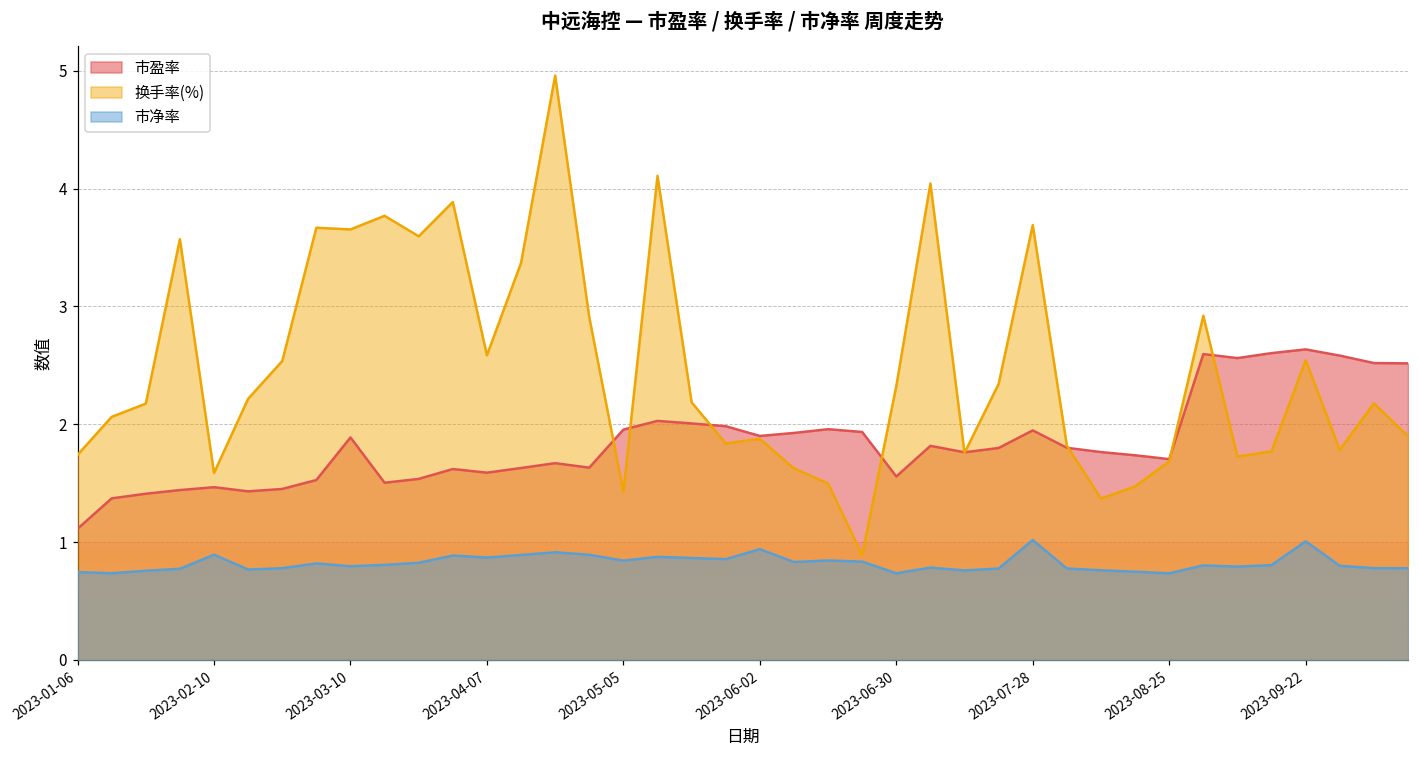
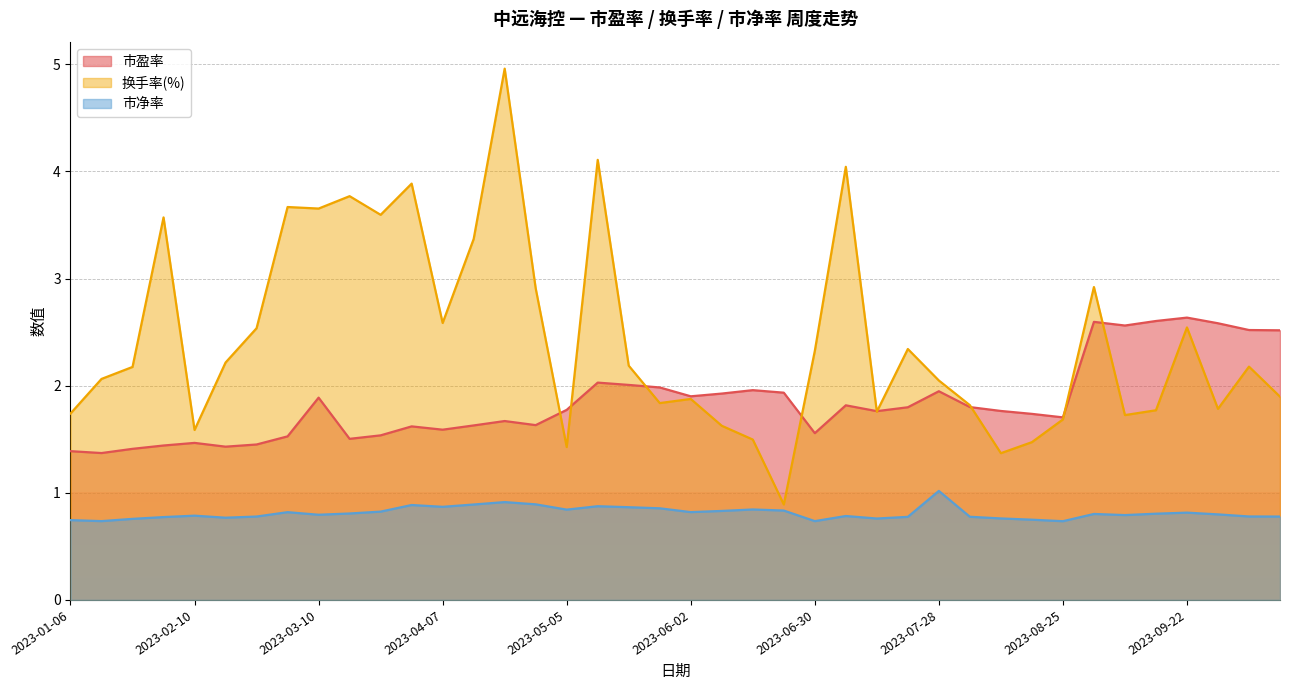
市盈率, 2023-01-06: 1.11 -> 1.39
市净率, 2023-02-10: 0.89 -> 0.79
市盈率, 2023-05-05: 1.95 -> 1.77
市净率, 2023-06-02: 0.94 -> 0.82
换手率(%), 2023-07-28: 3.69 -> 2.05
市净率, 2023-09-22: 1.01 -> 0.81
